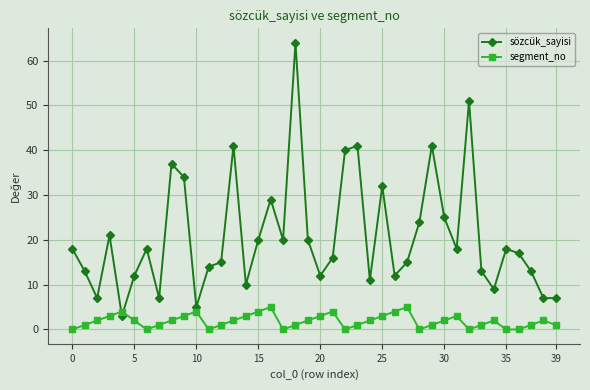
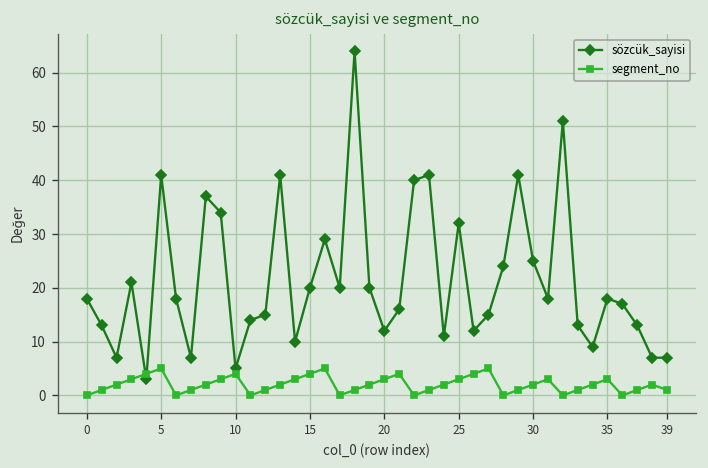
sözcük_sayisi, 5: 12 -> 41
segment_no, 5: 2 -> 5
segment_no, 35: 0 -> 3
